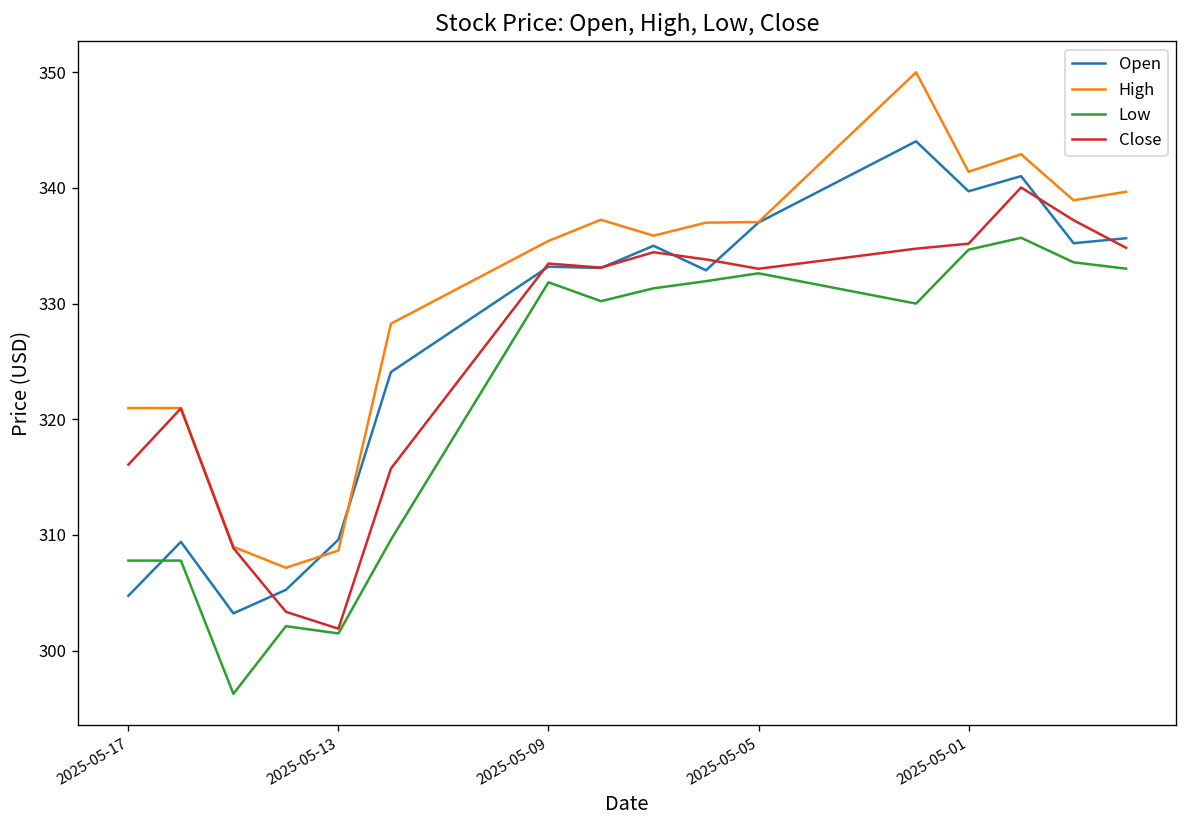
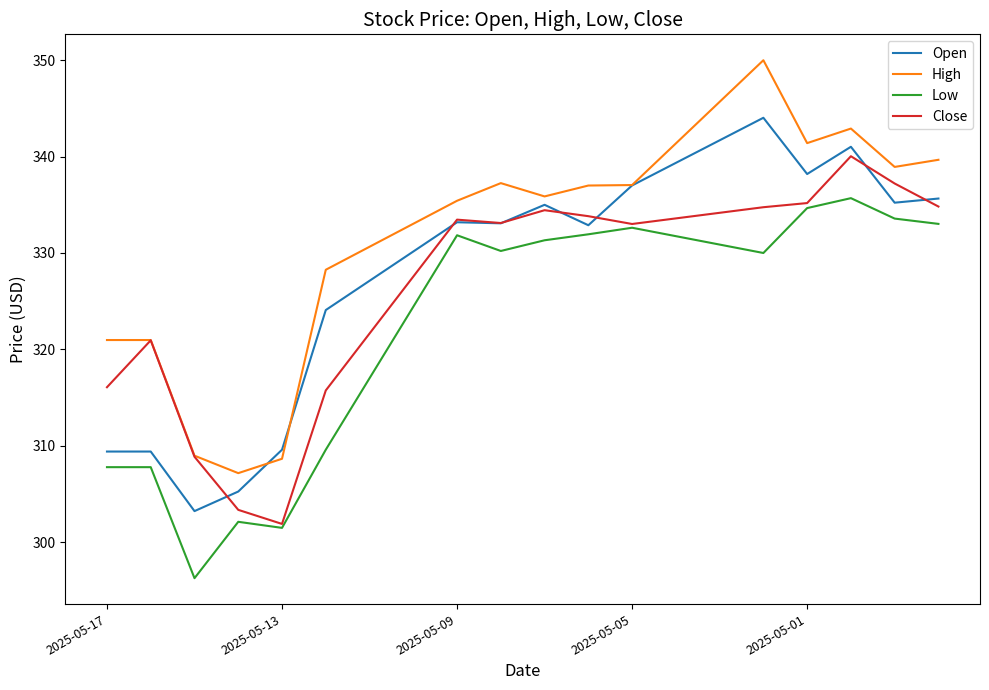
Open, 2025-05-17: 305 -> 309
Open, 2025-05-01: 340 -> 338
